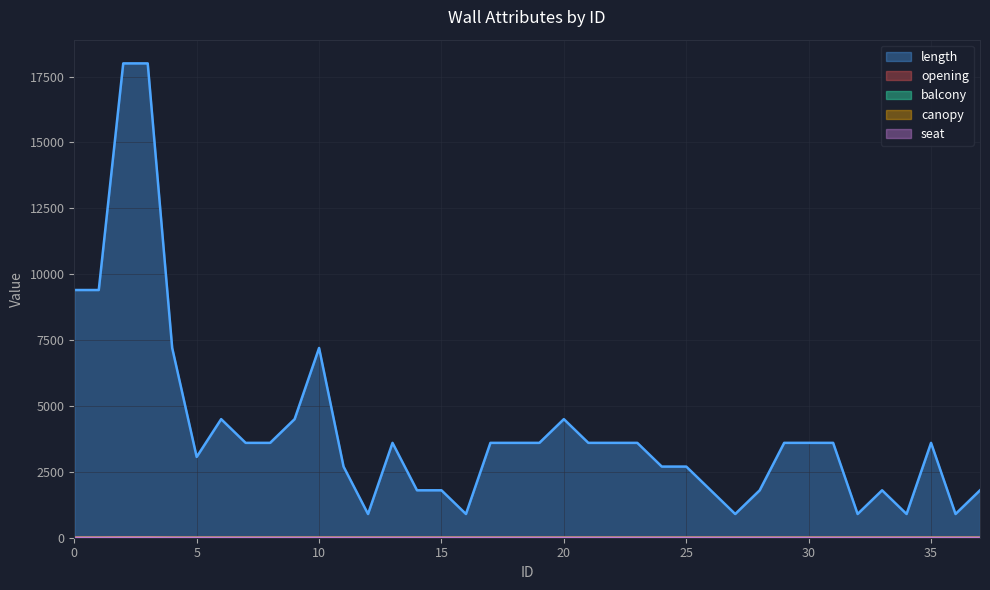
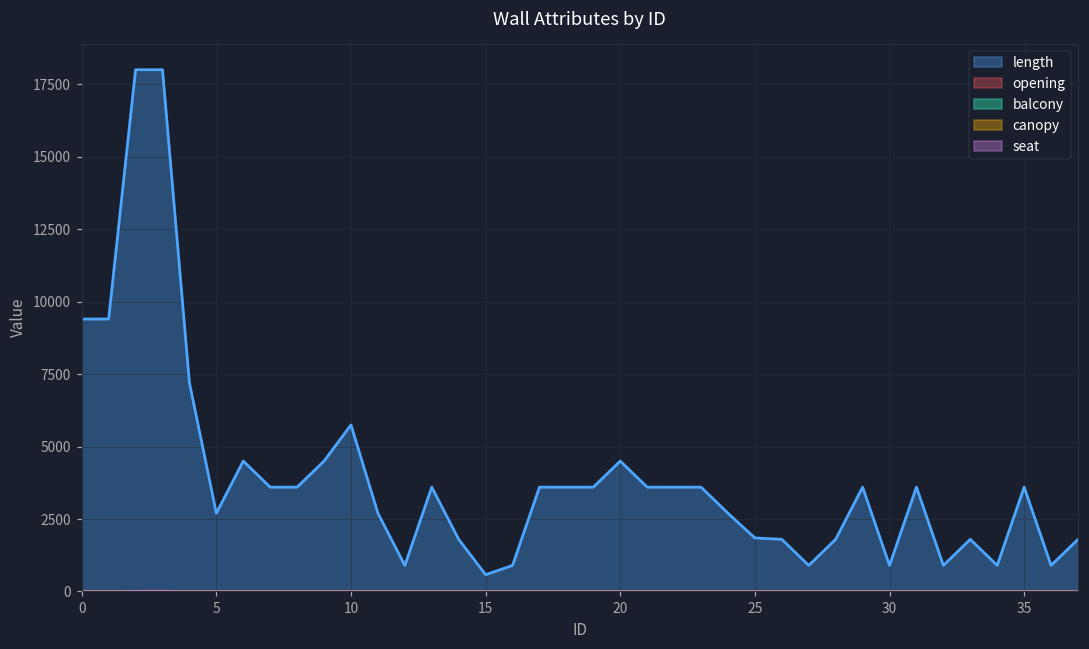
length, 5: 3100 -> 2700
length, 10: 7200 -> 5700
length, 15: 1800 -> 600
length, 25: 2700 -> 1800
length, 30: 3600 -> 900
